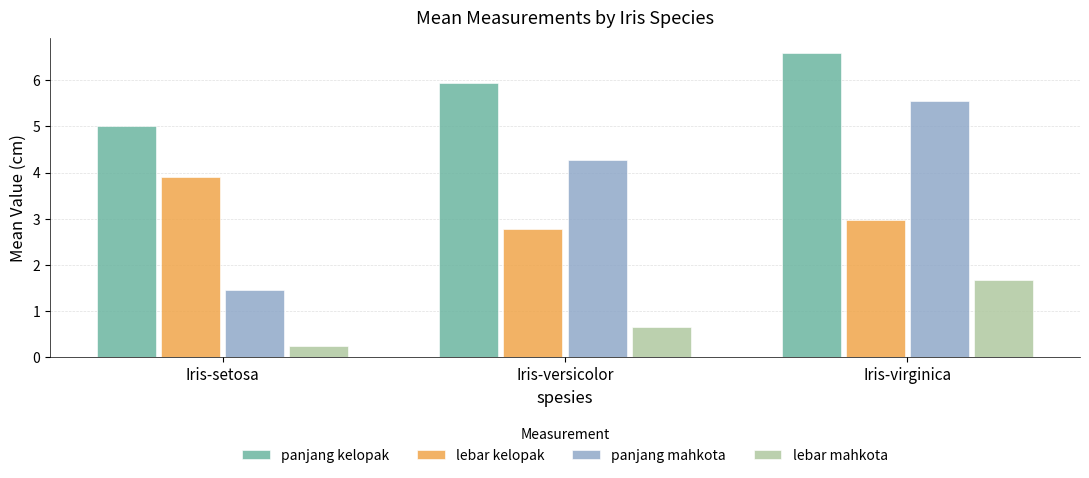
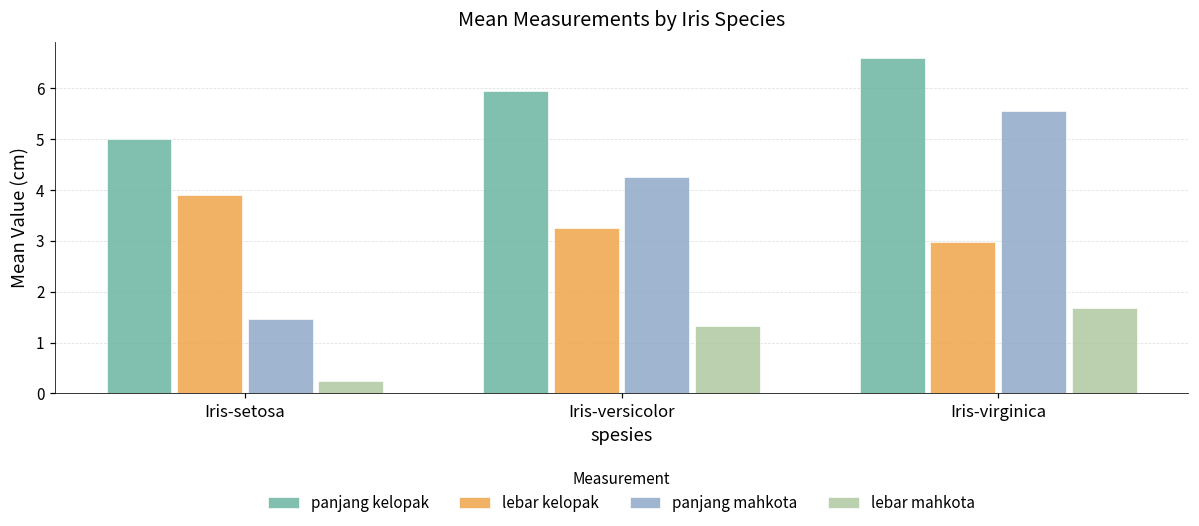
lebar kelopak, Iris-versicolor: 2.8 -> 3.3
lebar mahkota, Iris-versicolor: 0.6 -> 1.3
